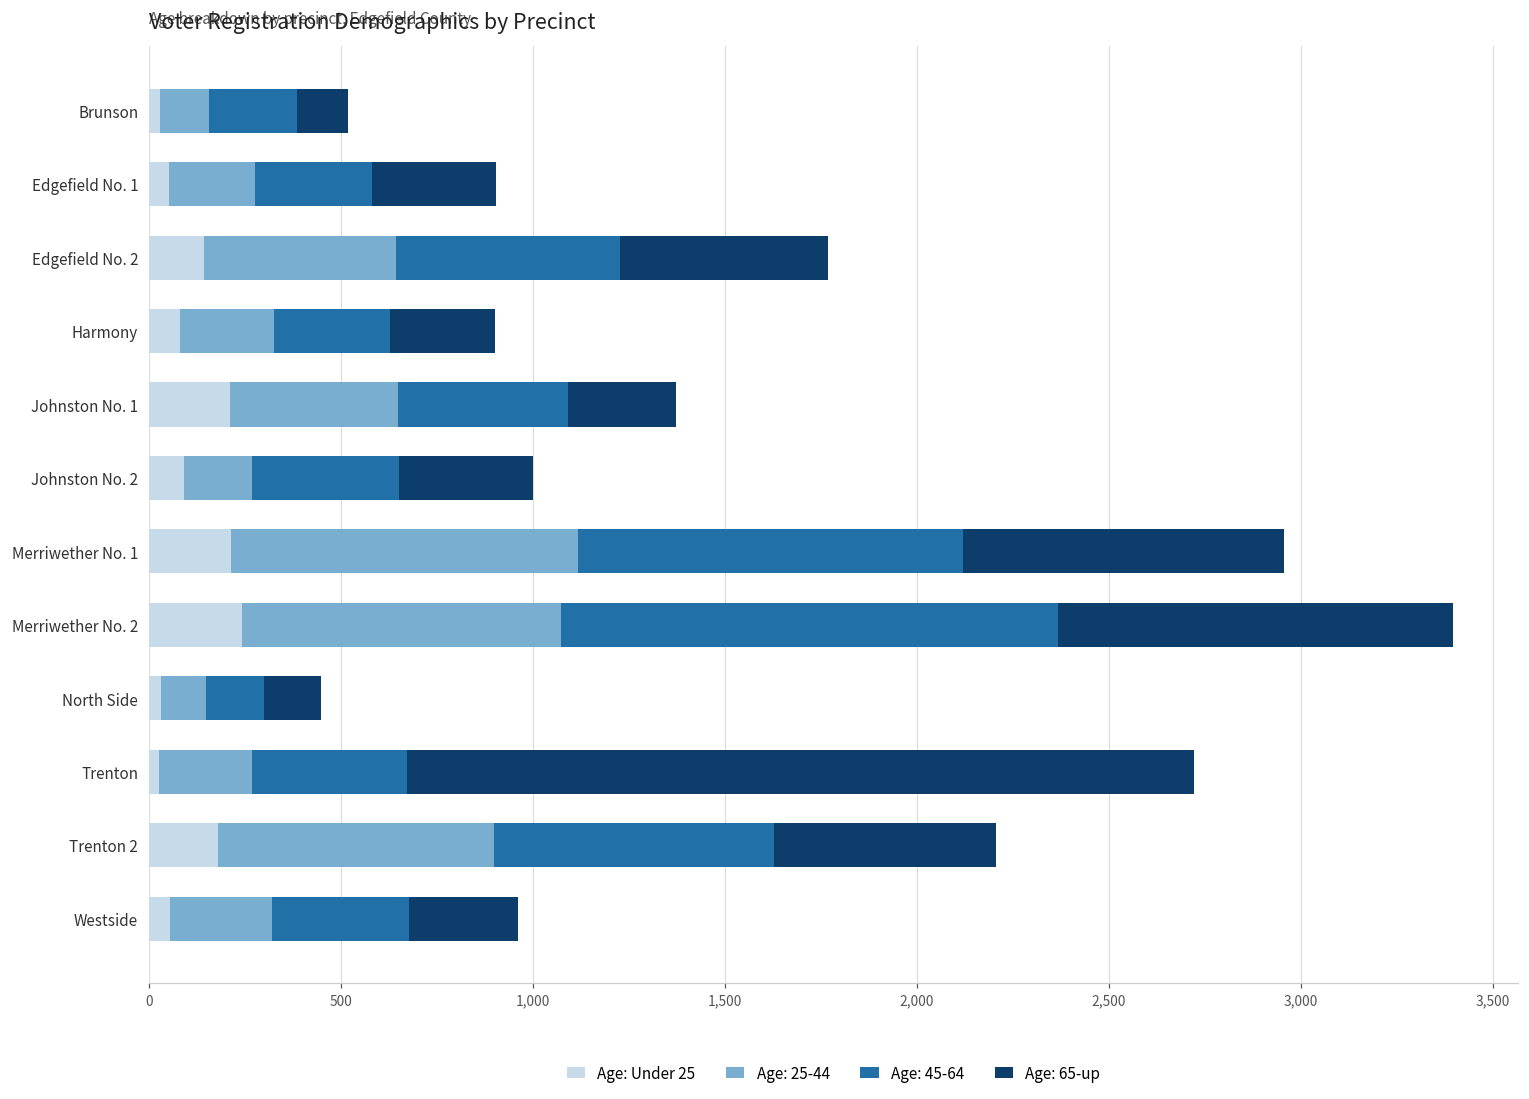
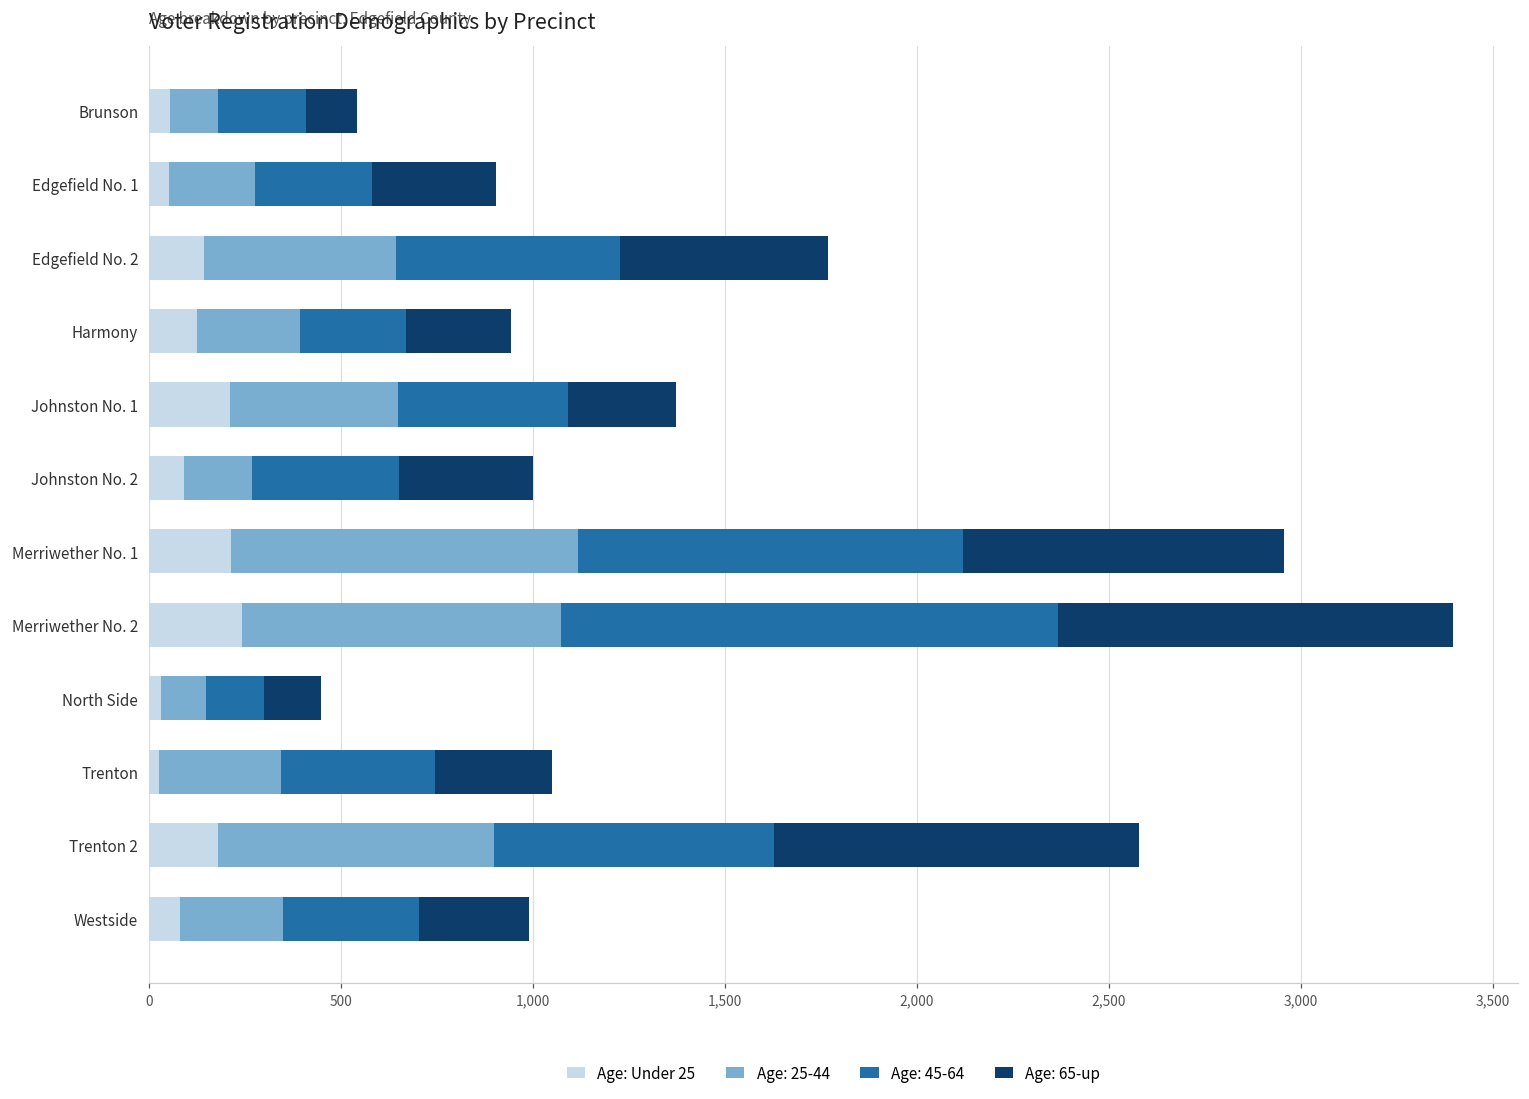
Age: Under 25, Brunson: 30 -> 50
Age: Under 25, Harmony: 80 -> 130
Age: 25-44, Harmony: 250 -> 270
Age: 45-64, Harmony: 300 -> 280
Age: 25-44, Trenton: 240 -> 320
Age: 65-up, Trenton: 2,050 -> 310
Age: 65-up, Trenton 2: 580 -> 950
Age: Under 25, Westside: 60 -> 80
